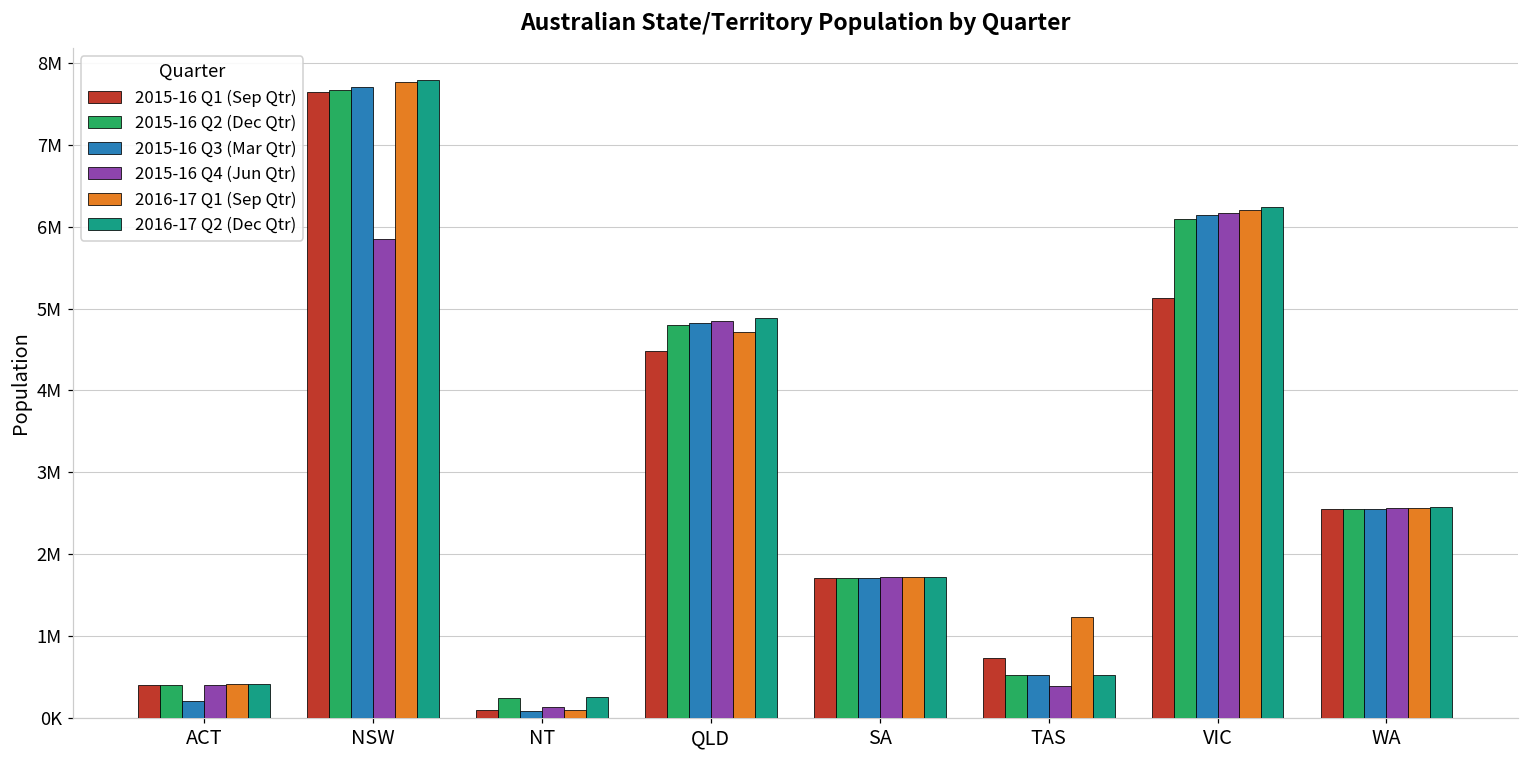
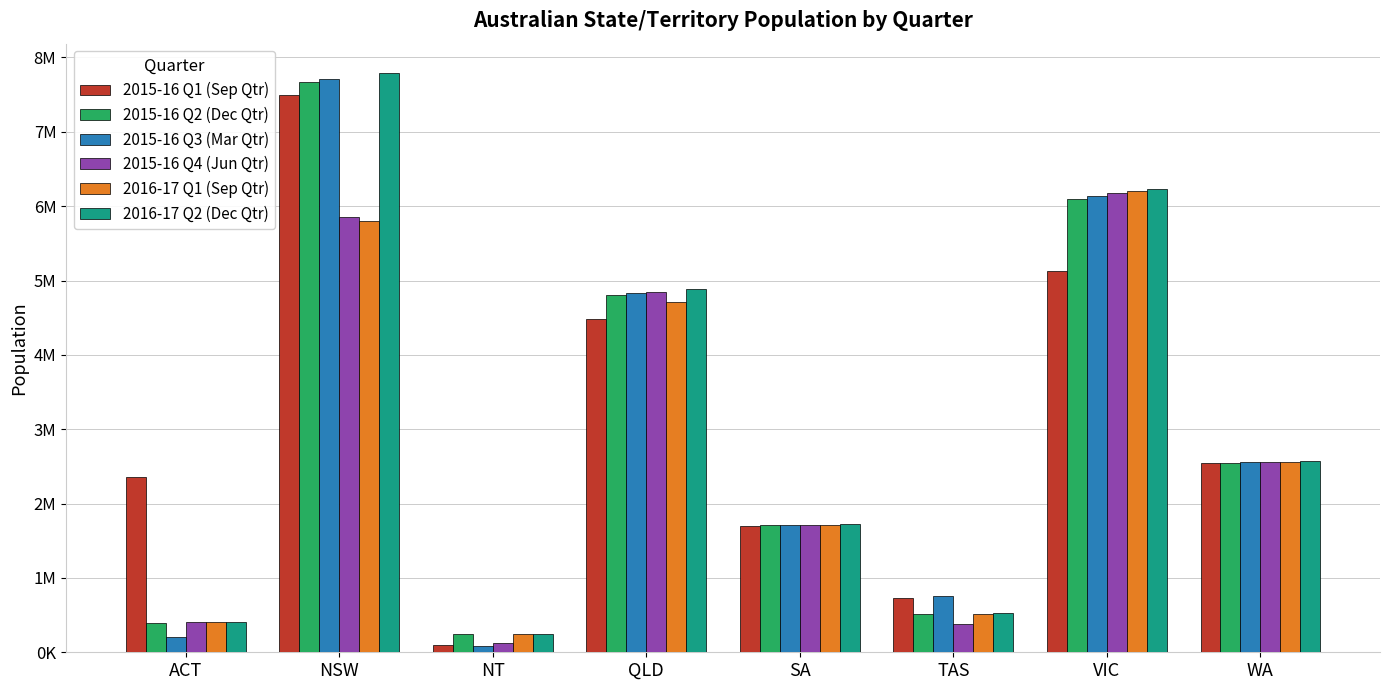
2015-16 Q1 (Sep Qtr), ACT: 400000 -> 2400000
2015-16 Q1 (Sep Qtr), NSW: 7600000 -> 7500000
2016-17 Q1 (Sep Qtr), NSW: 7800000 -> 5800000
2016-17 Q1 (Sep Qtr), NT: 100000 -> 200000
2015-16 Q3 (Mar Qtr), TAS: 500000 -> 800000
2016-17 Q1 (Sep Qtr), TAS: 1200000 -> 500000
